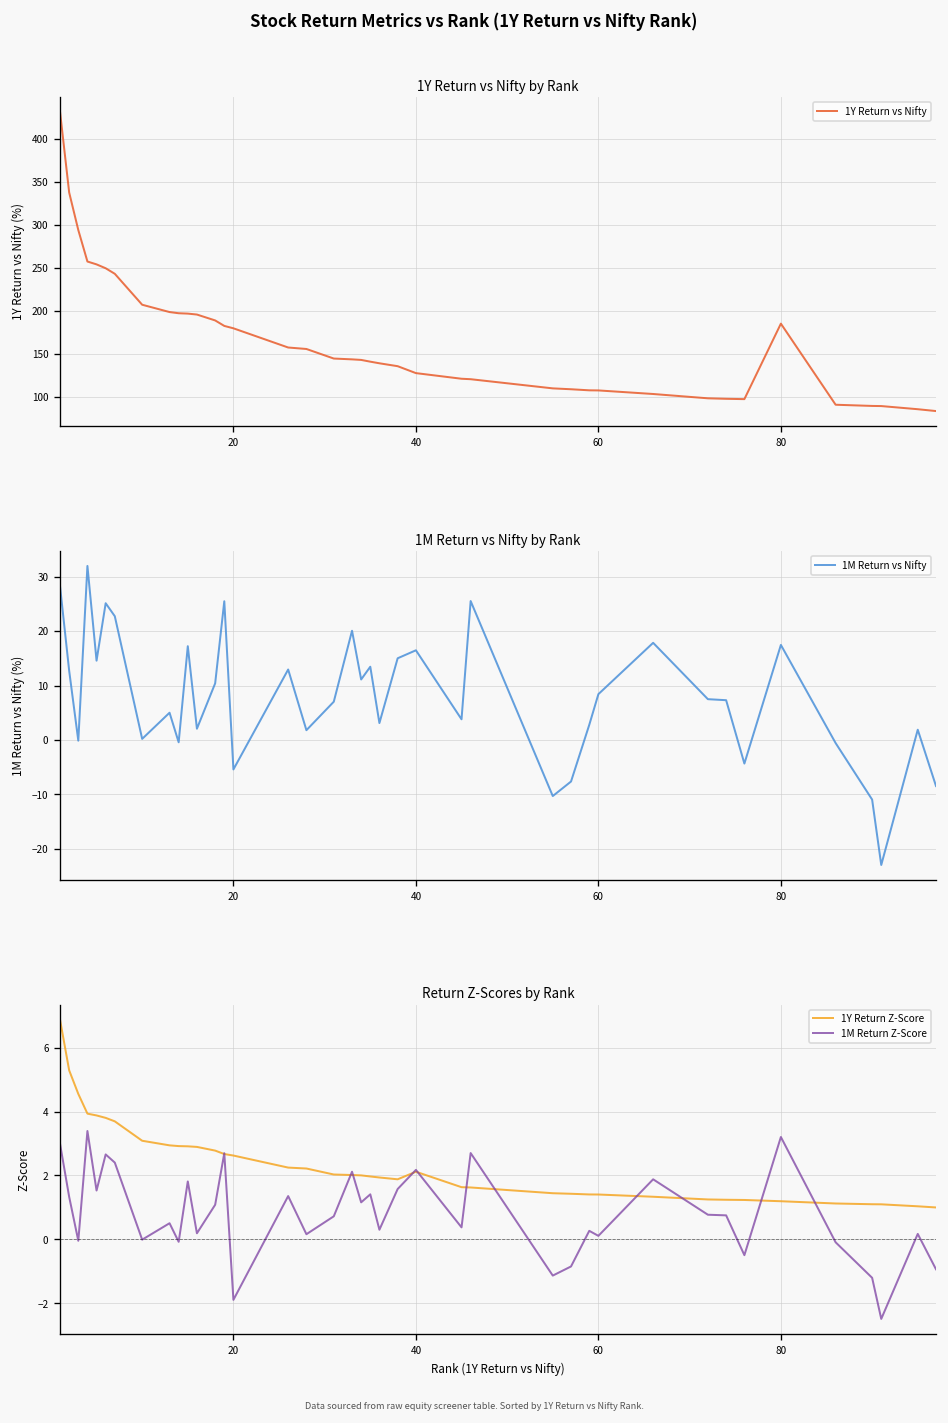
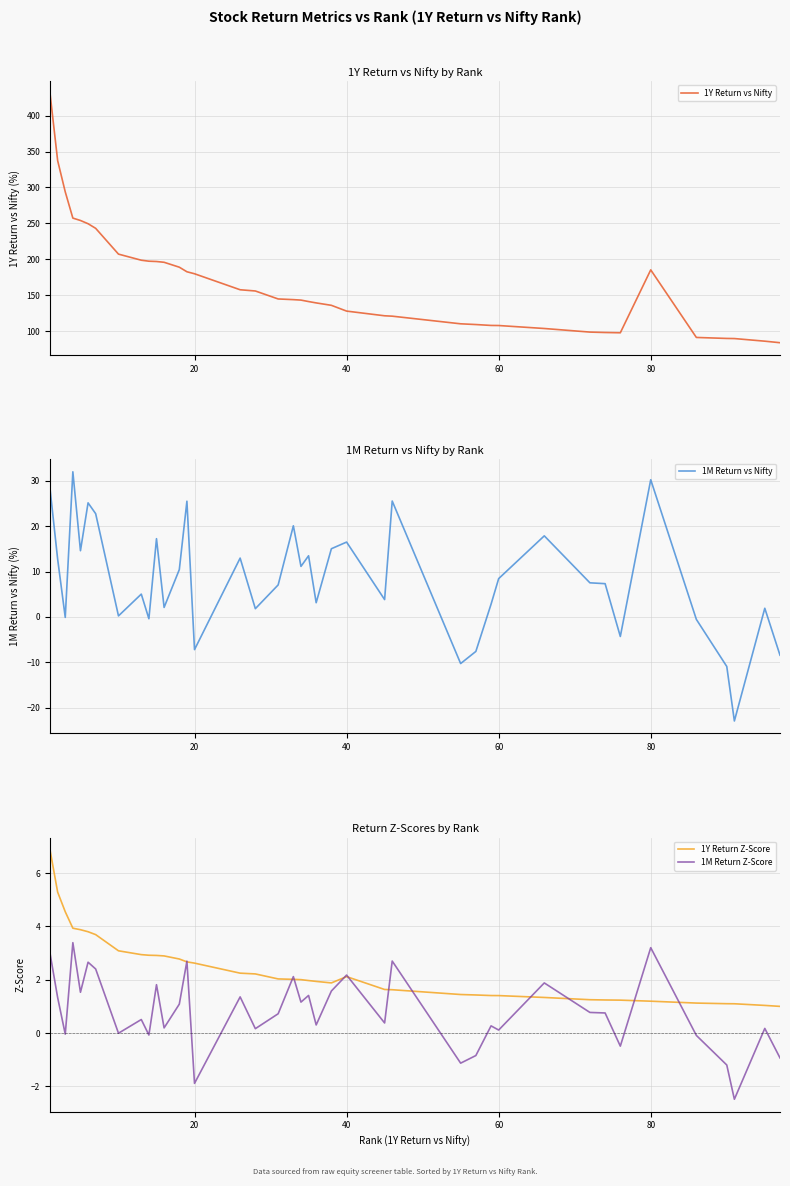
1M Return vs Nifty by Rank, 20: -5 -> -7
1M Return vs Nifty by Rank, 80: 17 -> 30
